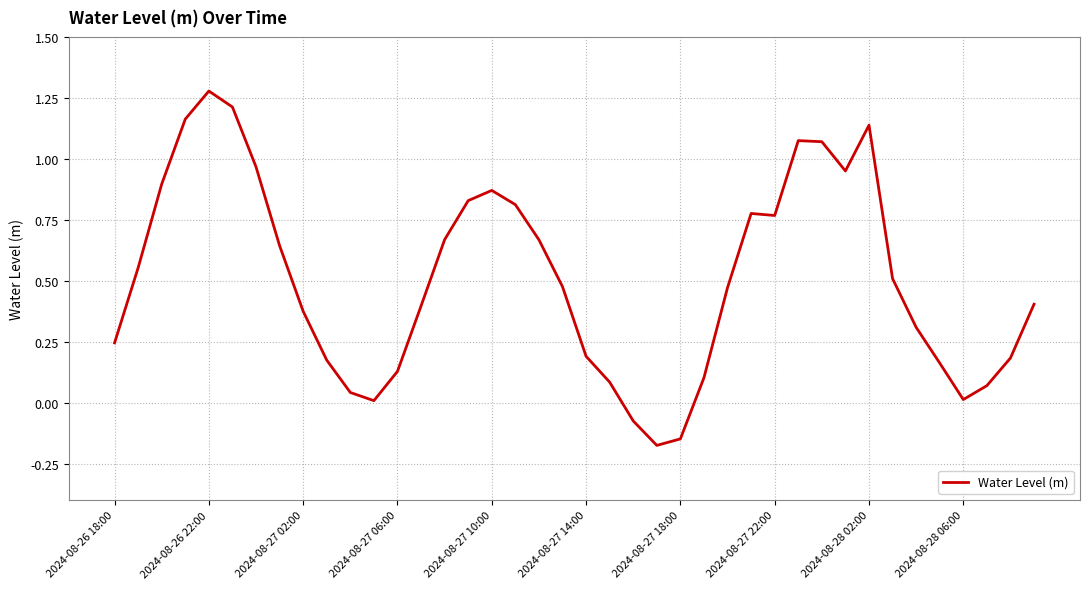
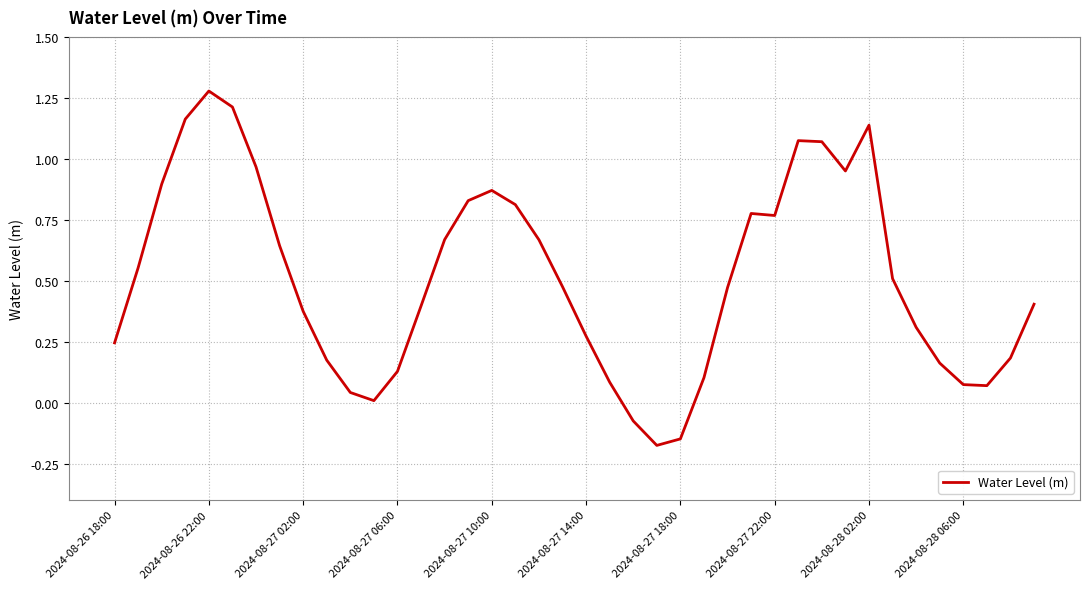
2024-08-27 14:00: 0.19 -> 0.27
2024-08-28 06:00: 0.01 -> 0.07
